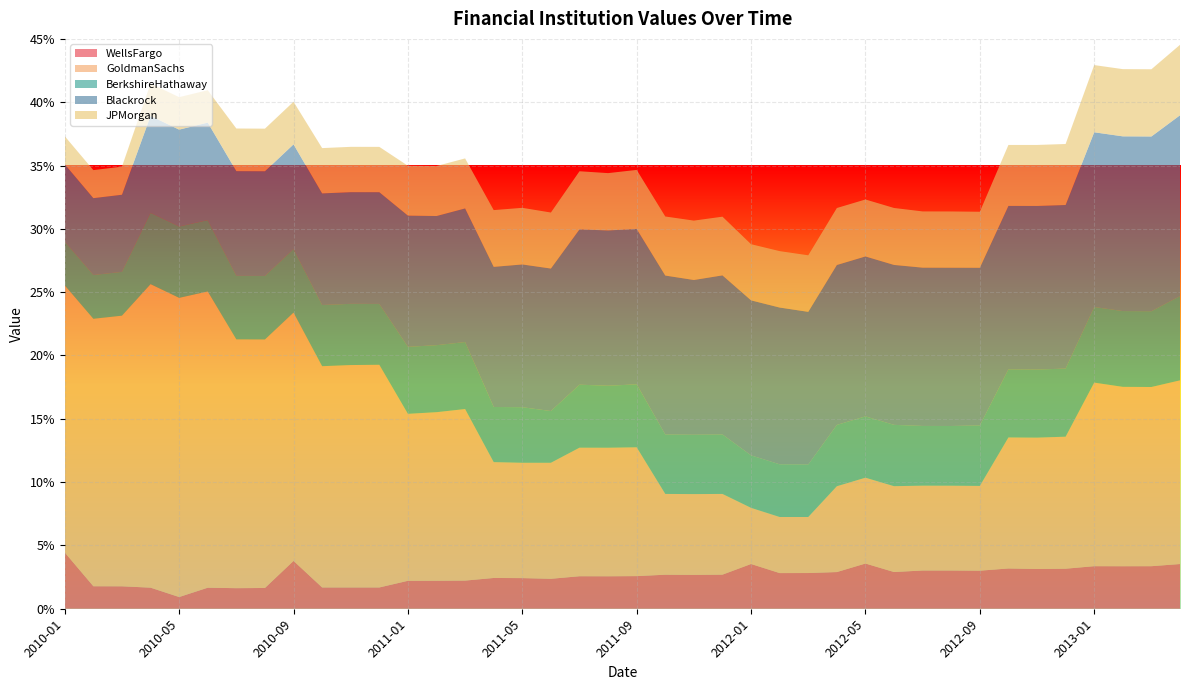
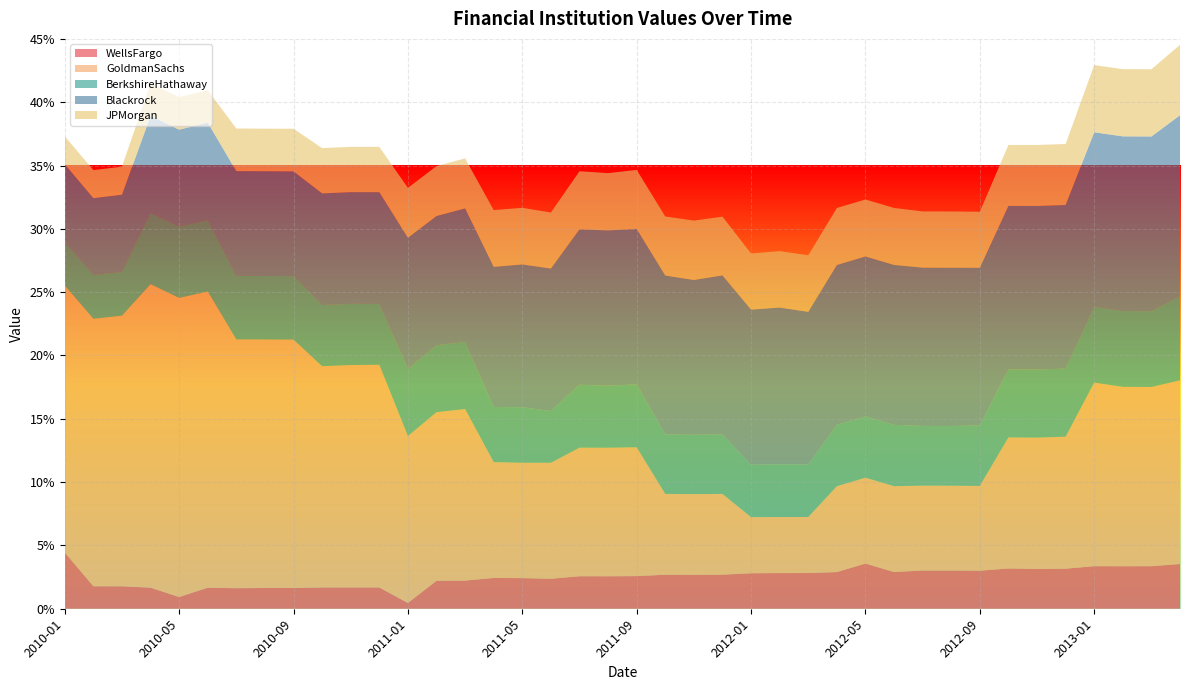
WellsFargo, 2010-09: 3.8% -> 1.6%
WellsFargo, 2011-01: 2.2% -> 0.5%
WellsFargo, 2012-01: 3.5% -> 2.8%
